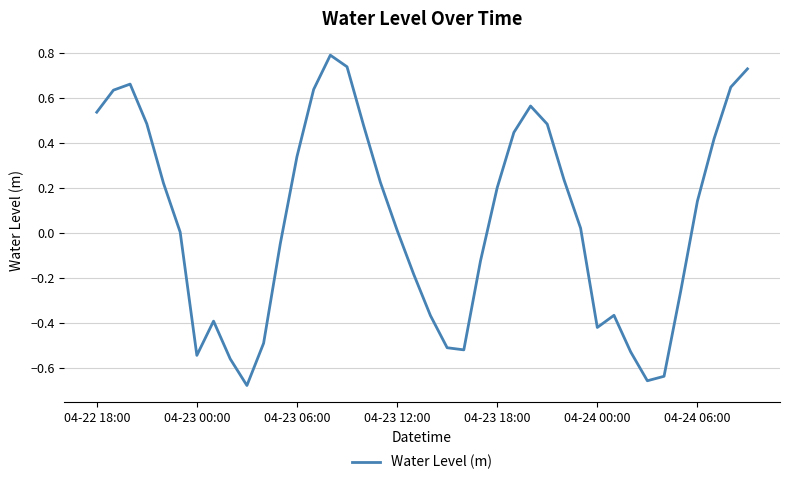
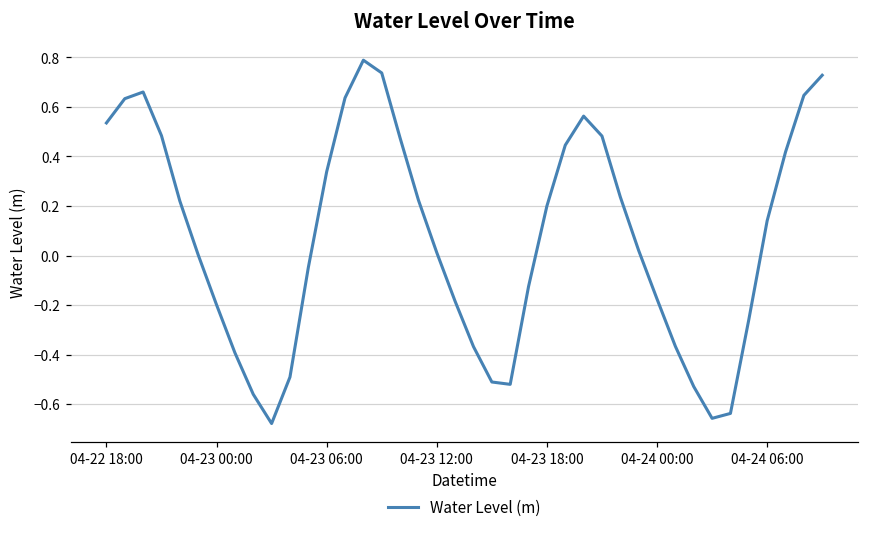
04-23 00:00: -0.54 -> -0.20
04-24 00:00: -0.42 -> -0.18
